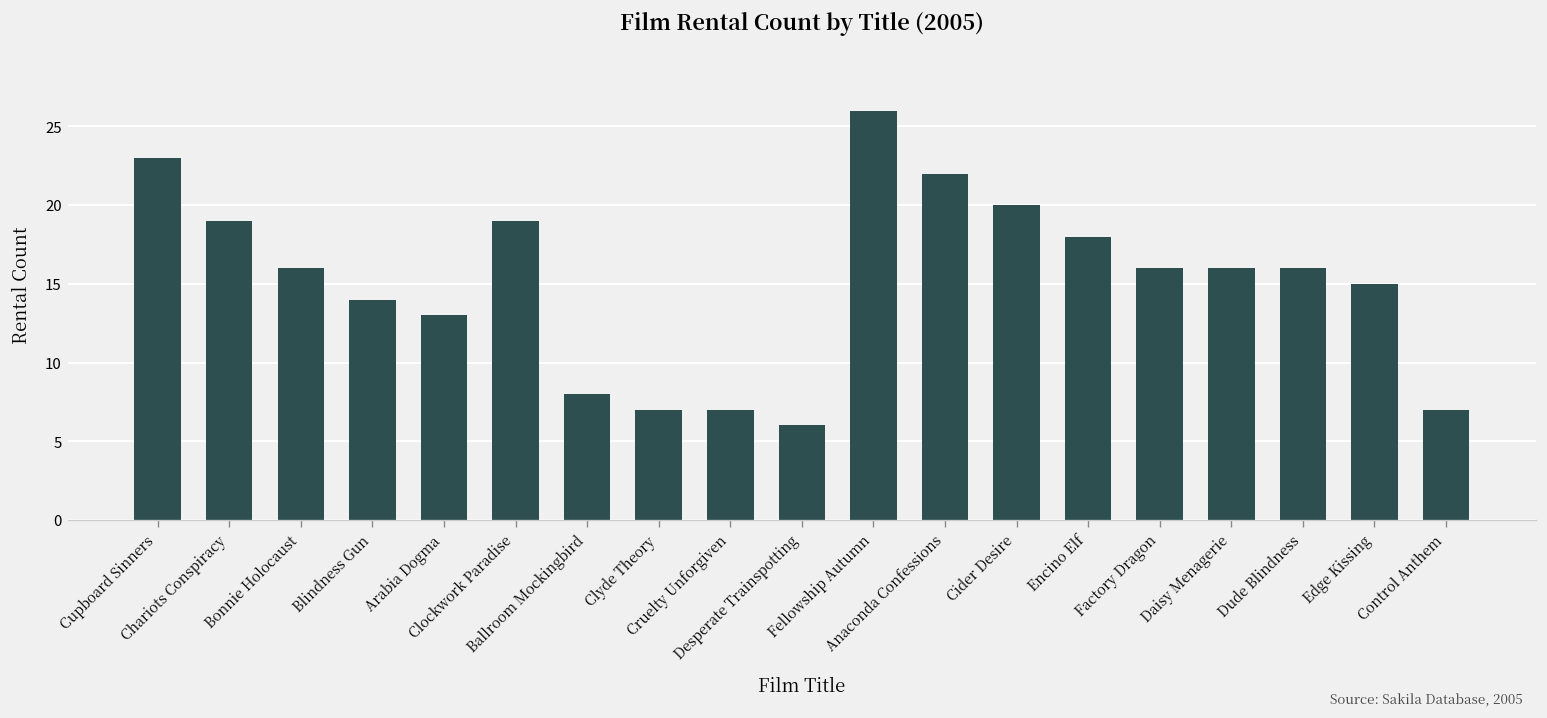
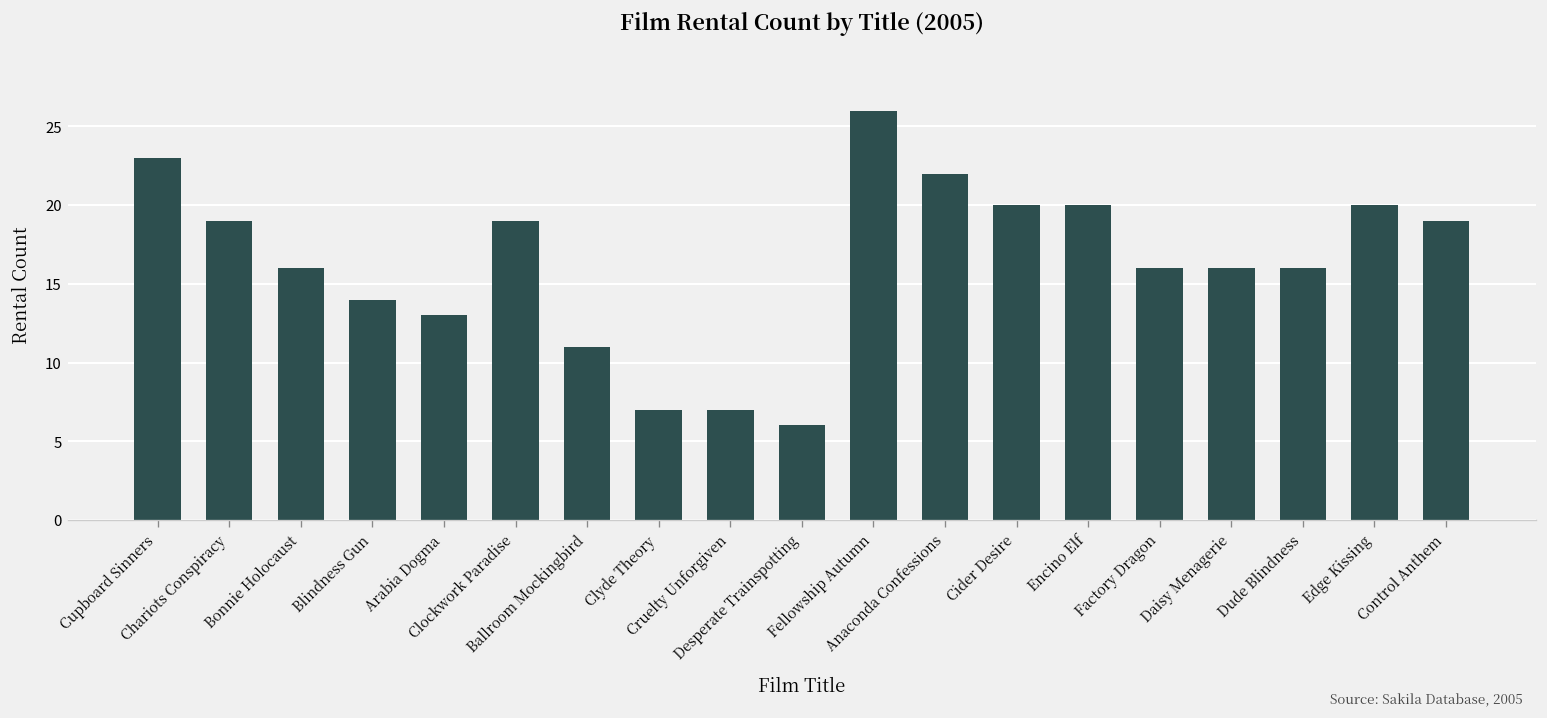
Ballroom Mockingbird: 8 -> 11
Encino Elf: 18 -> 20
Edge Kissing: 15 -> 20
Control Anthem: 7 -> 19
